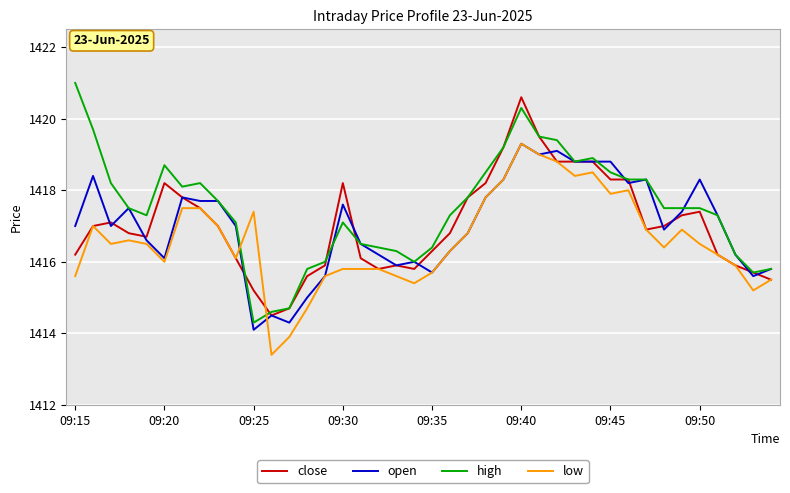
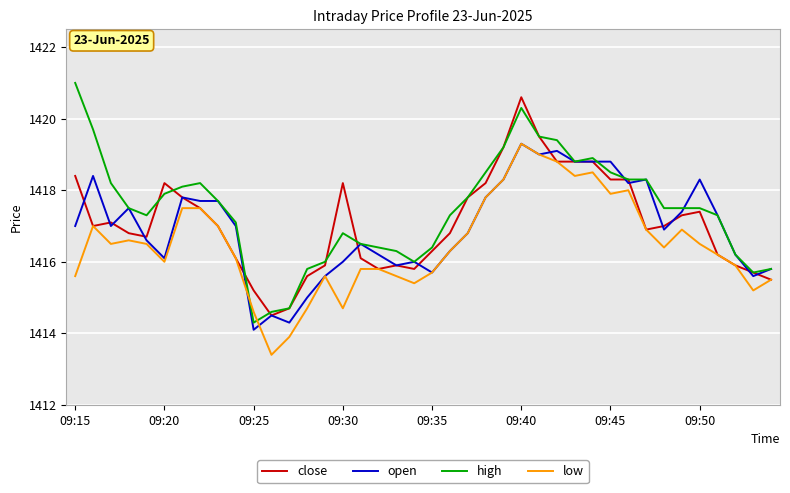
close, 09:15: 1416.2 -> 1418.4
high, 09:20: 1418.7 -> 1417.9
low, 09:25: 1417.4 -> 1414.6
open, 09:30: 1417.6 -> 1416.0
high, 09:30: 1417.1 -> 1416.8
low, 09:30: 1415.8 -> 1414.7
